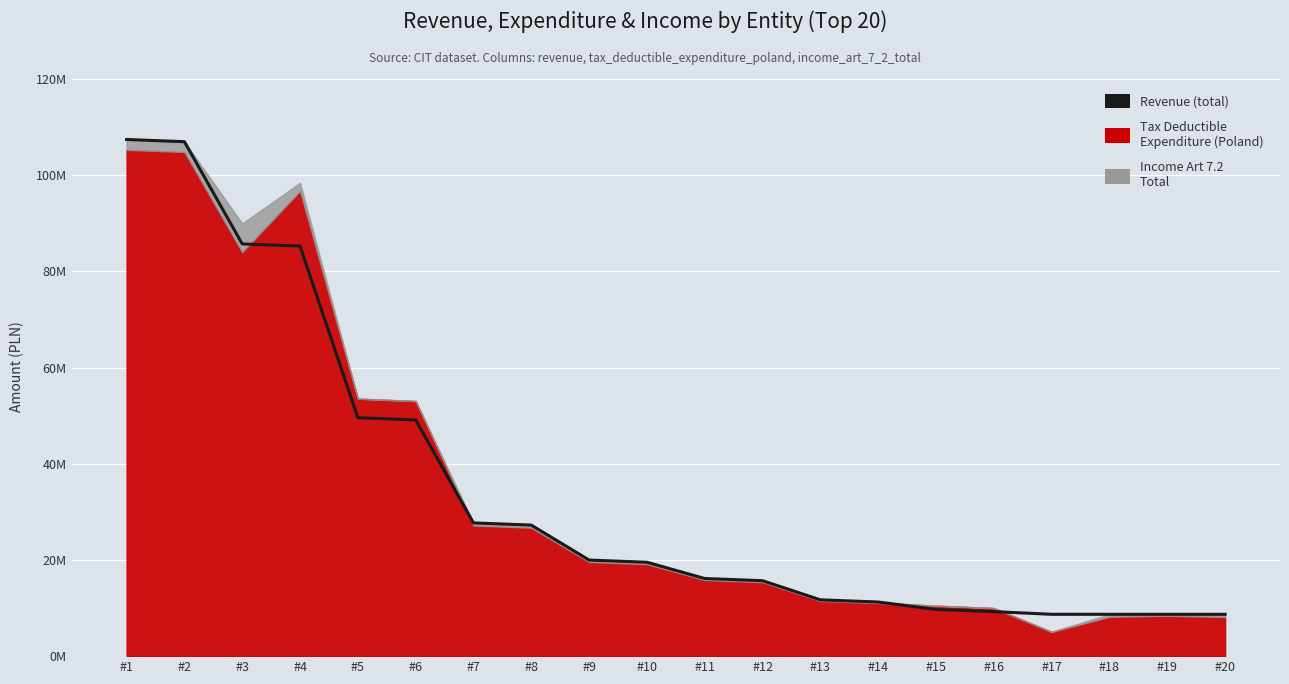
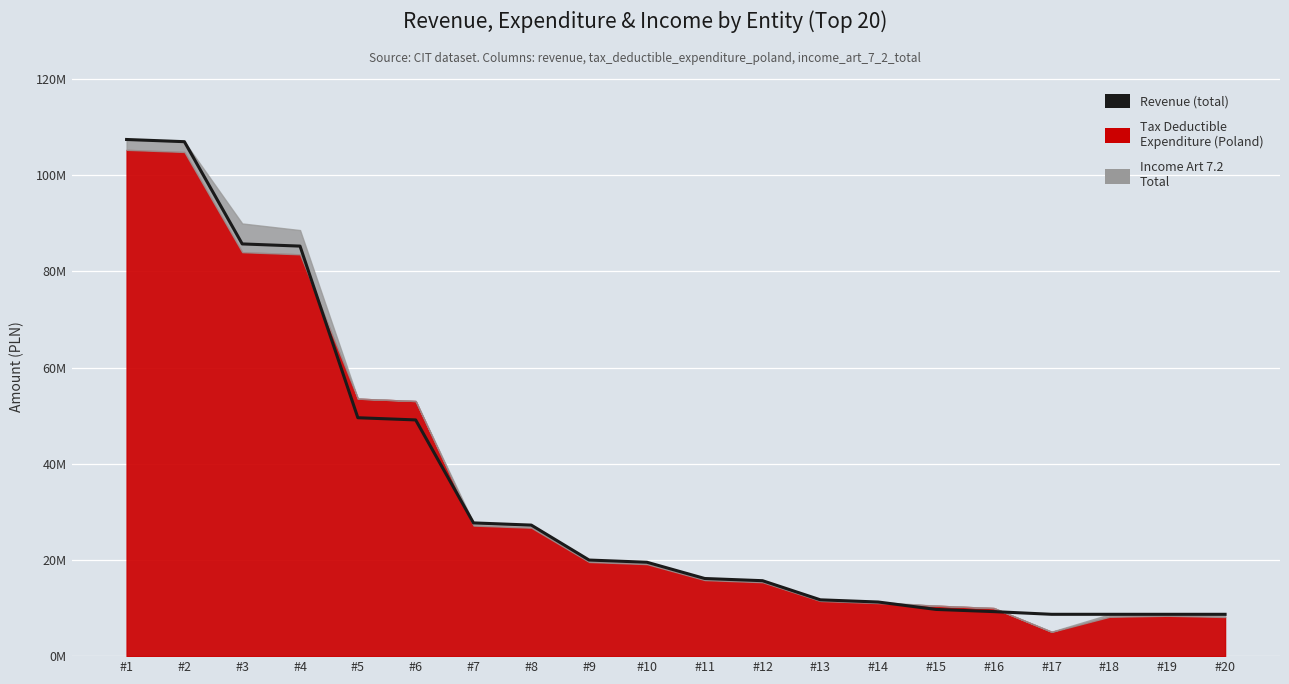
Tax Deductible Expenditure (Poland), #4: 97000000 -> 84000000
Income Art 7.2 Total, #4: 2000000 -> 5000000
